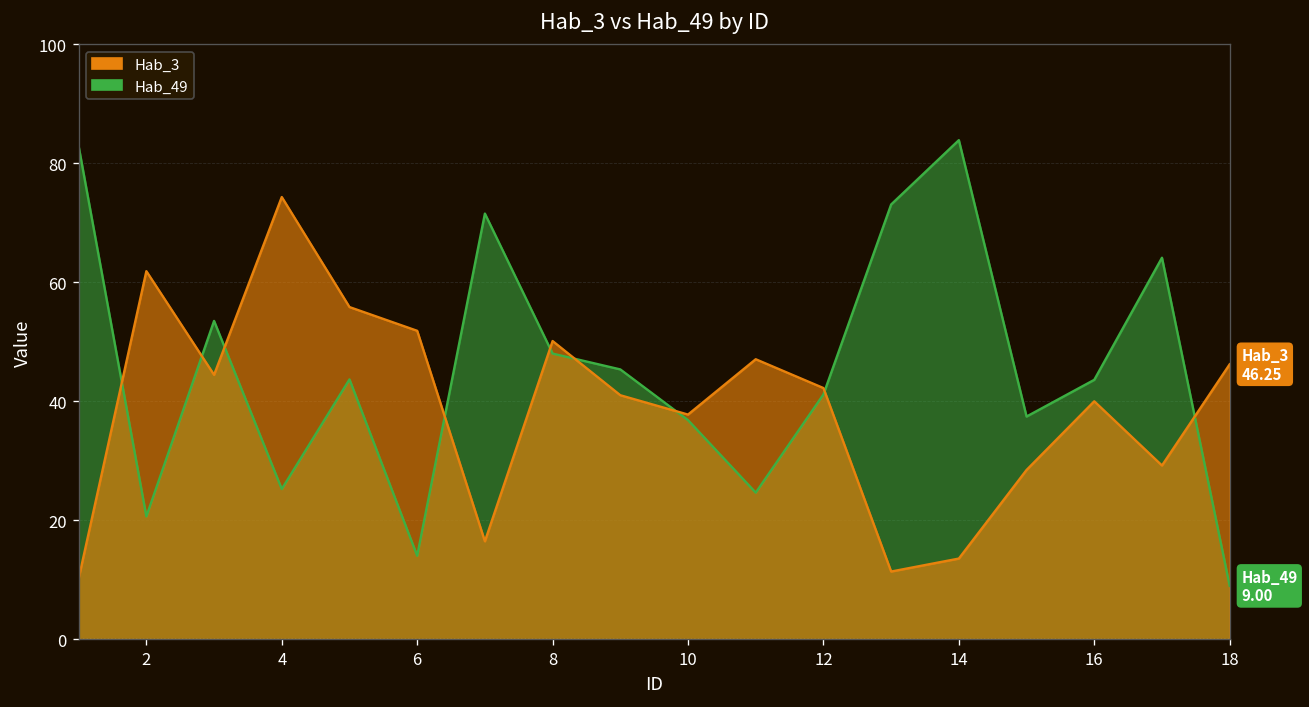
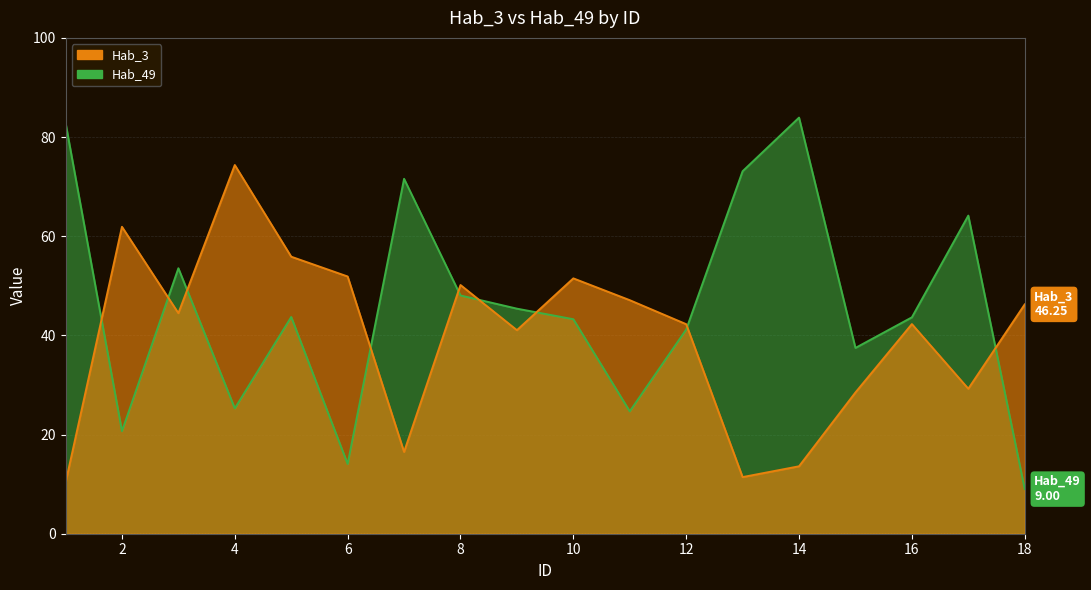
Hab_49, 10: 37 -> 43
Hab_3, 10: 38 -> 52
Hab_3, 16: 40 -> 42
